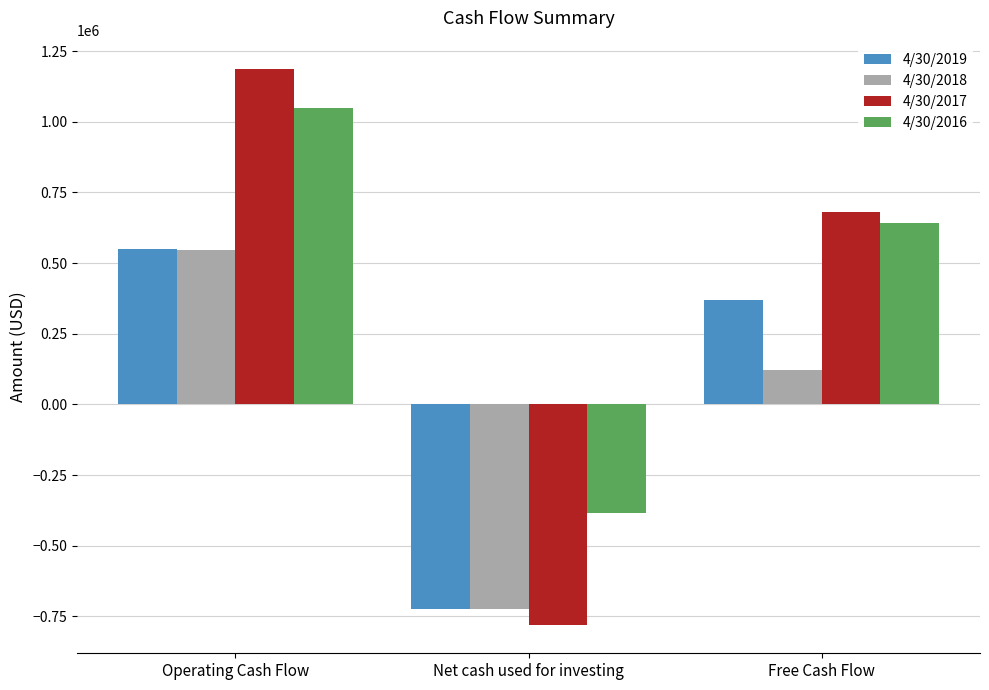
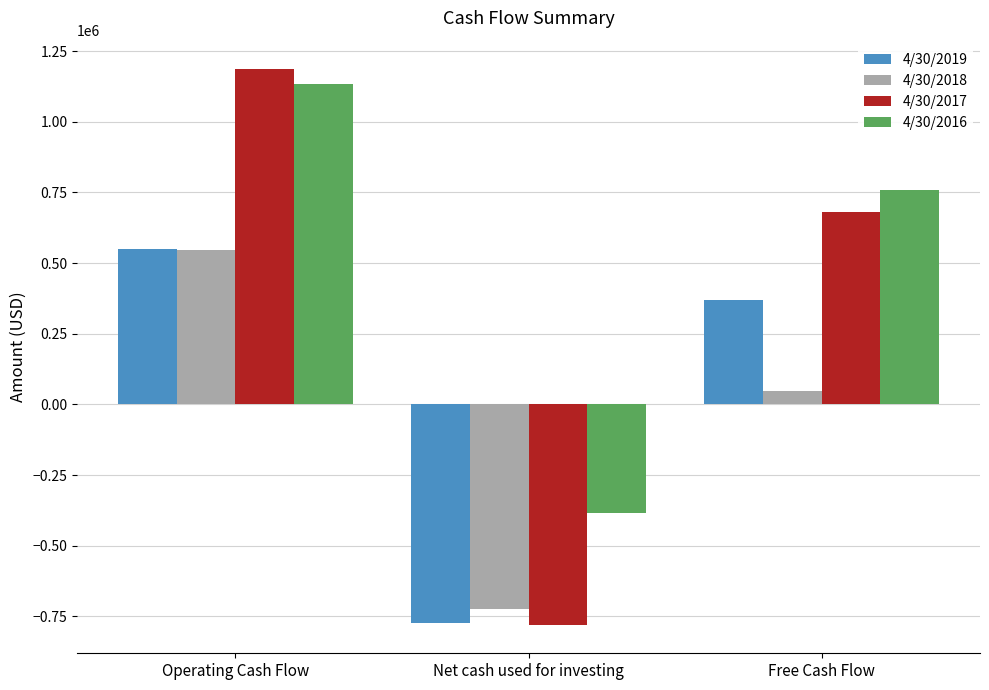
4/30/2016, Operating Cash Flow: 1050000 -> 1130000
4/30/2019, Net cash used for investing: -720000 -> -770000
4/30/2018, Free Cash Flow: 120000 -> 50000
4/30/2016, Free Cash Flow: 640000 -> 760000
